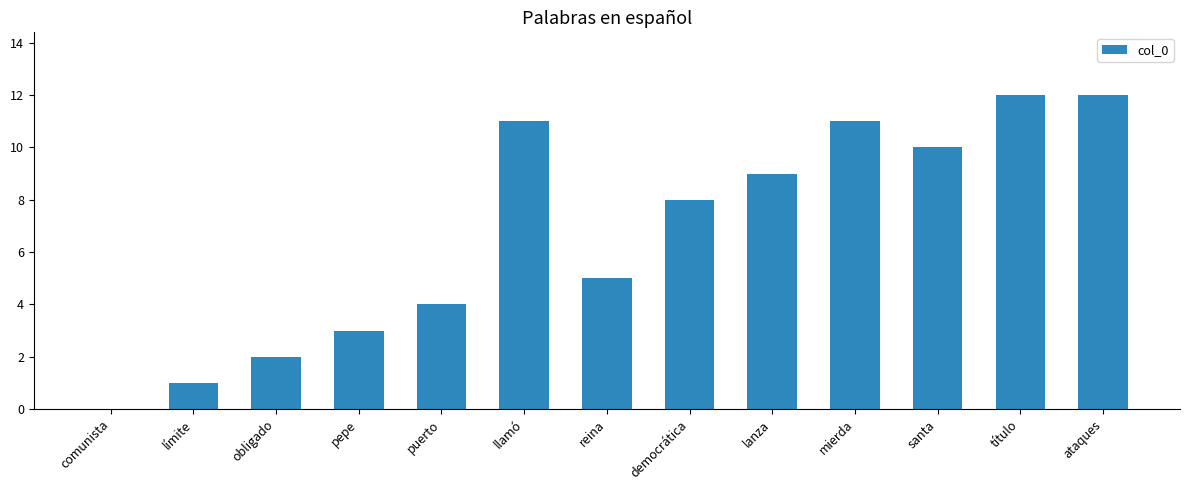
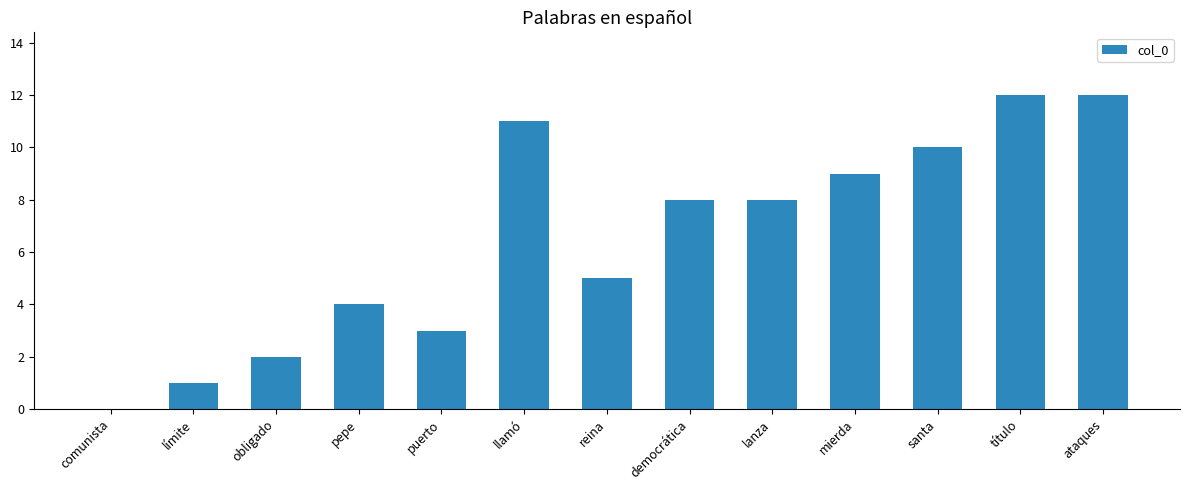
pepe: 3 -> 4
puerto: 4 -> 3
lanza: 9 -> 8
mierda: 11 -> 9
